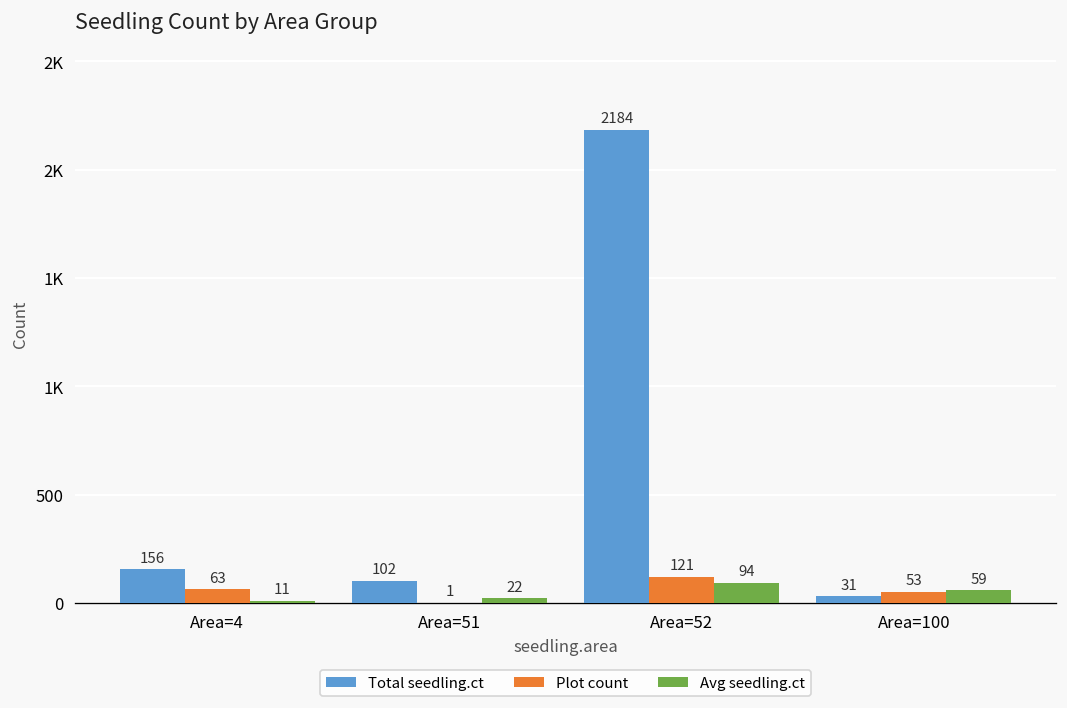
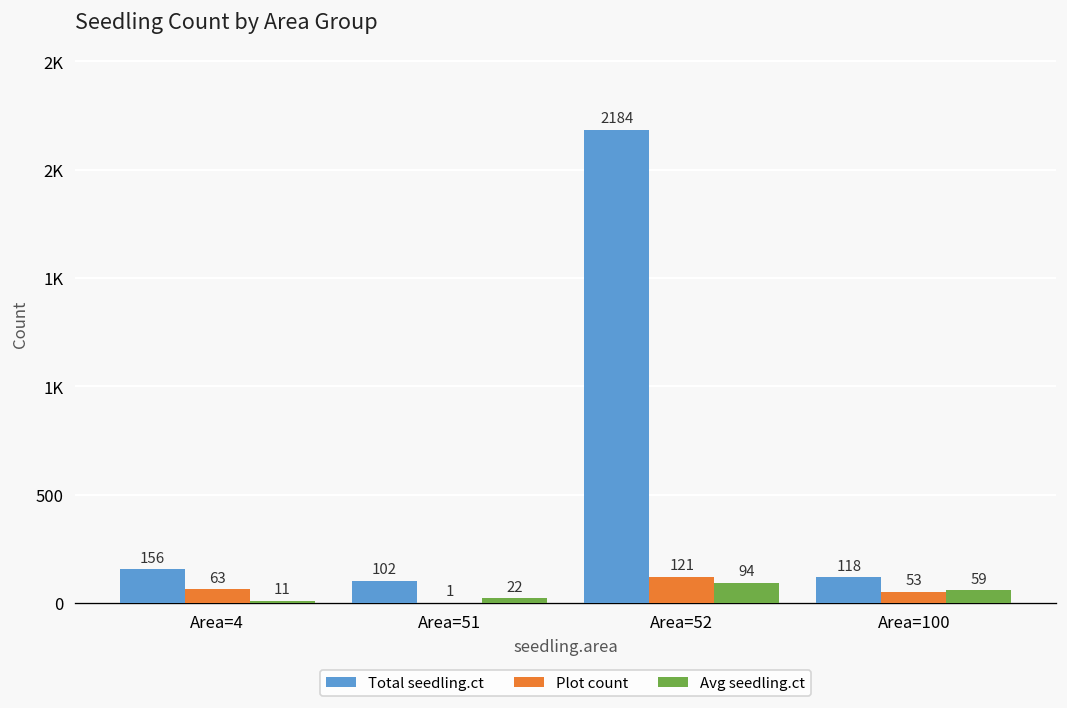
Total seedling.ct, Area=100: 31 -> 118
